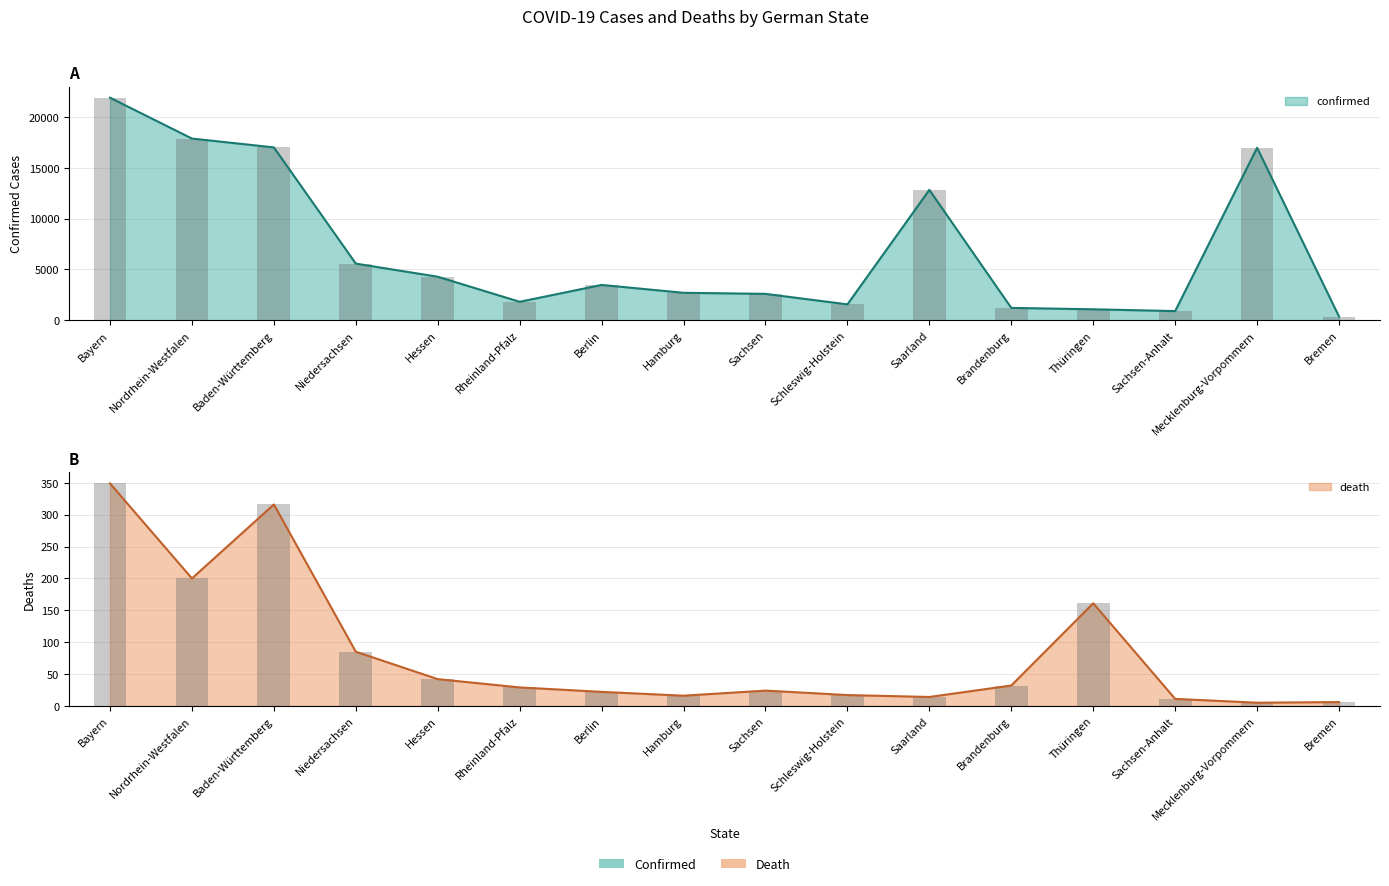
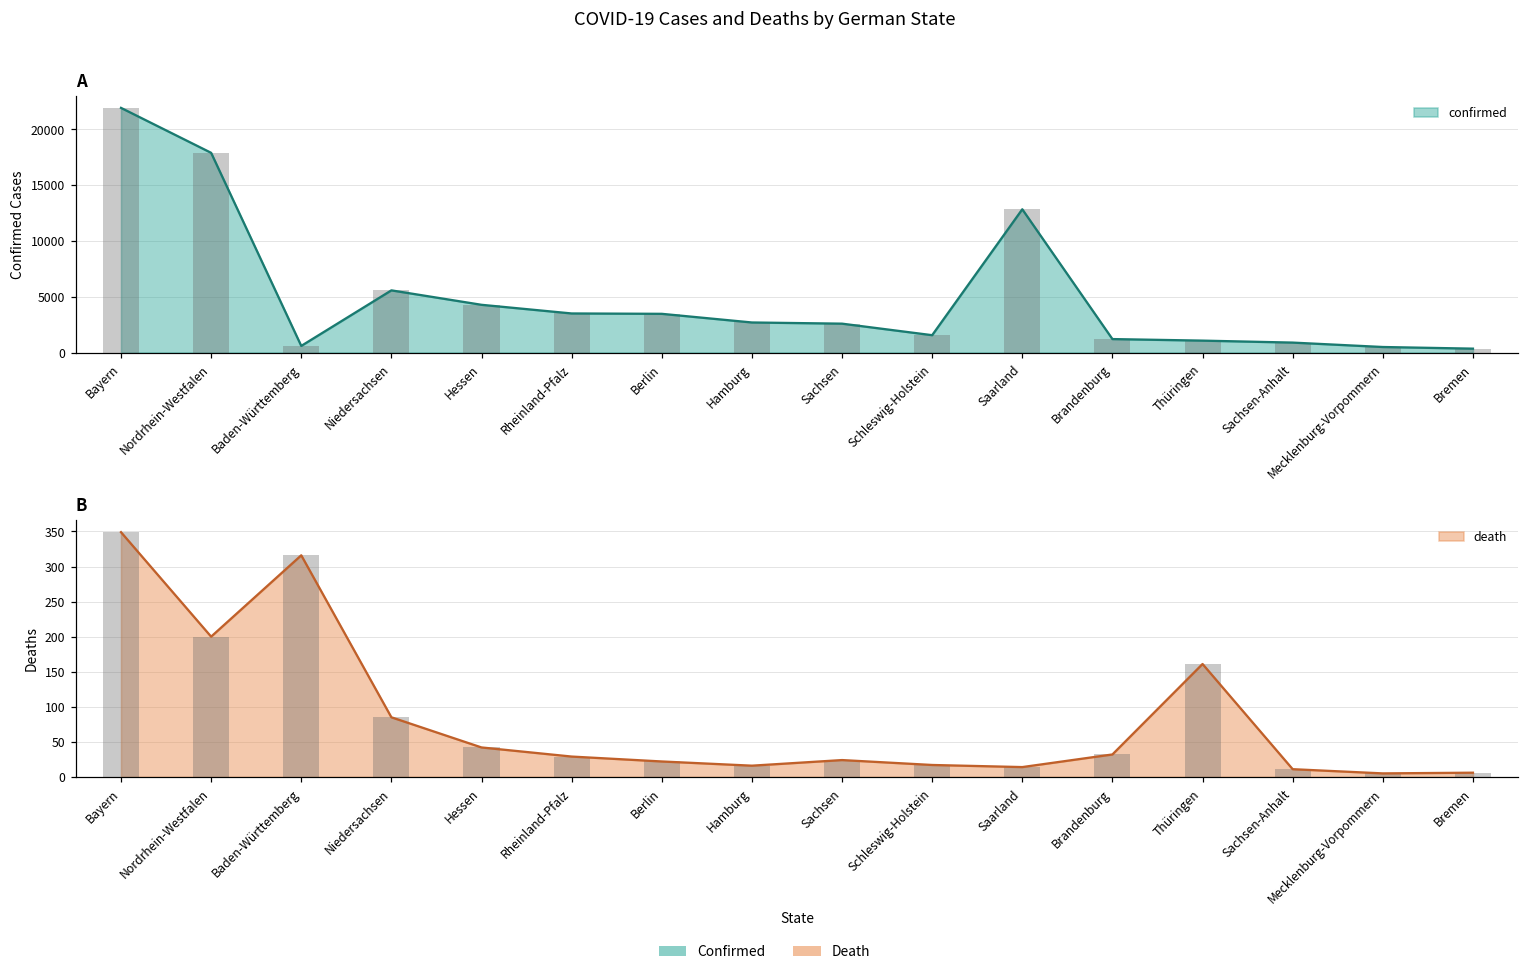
A, Baden-Württemberg: 17000 -> 600
A, Rheinland-Pfalz: 1800 -> 3500
A, Mecklenburg-Vorpommern: 17000 -> 500
